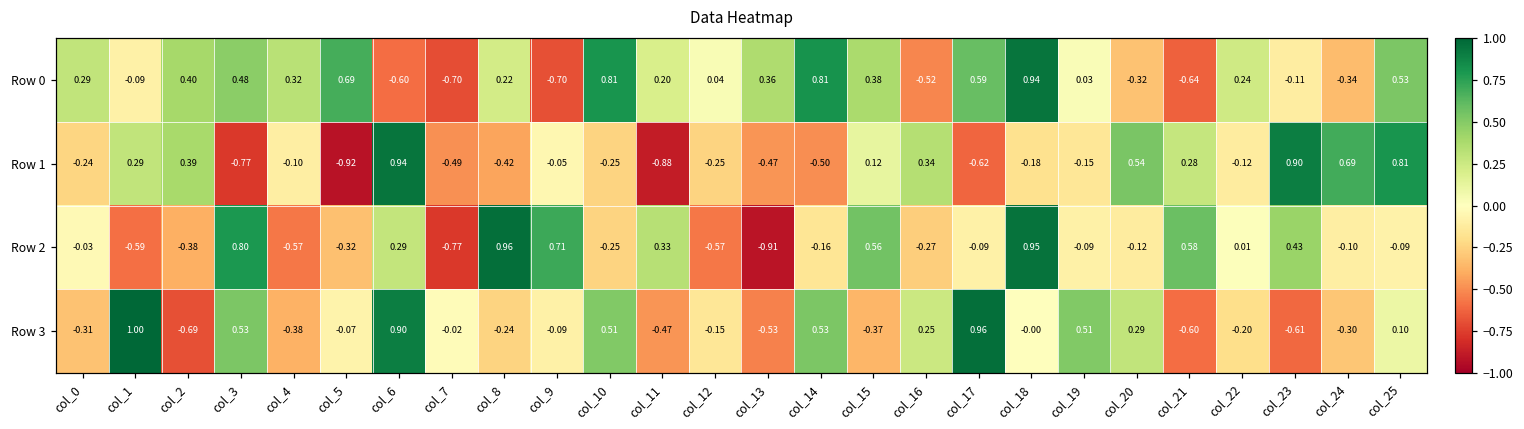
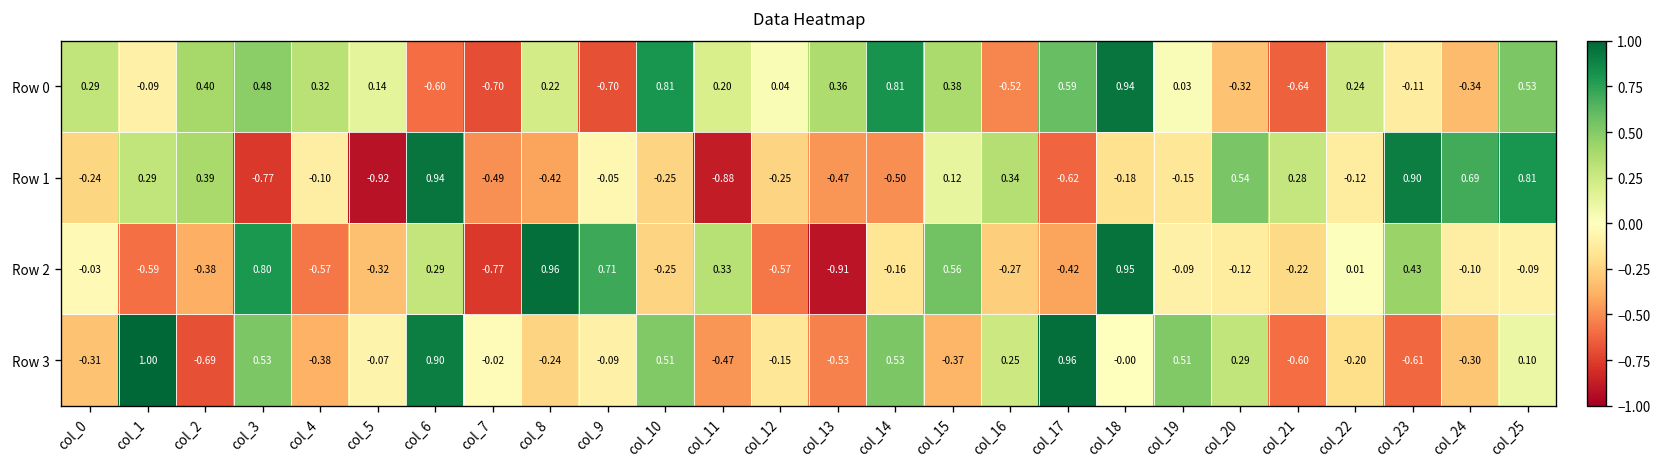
Row 0, col_5: 0.69 -> 0.14
Row 2, col_17: -0.09 -> -0.42
Row 2, col_21: 0.58 -> -0.22
